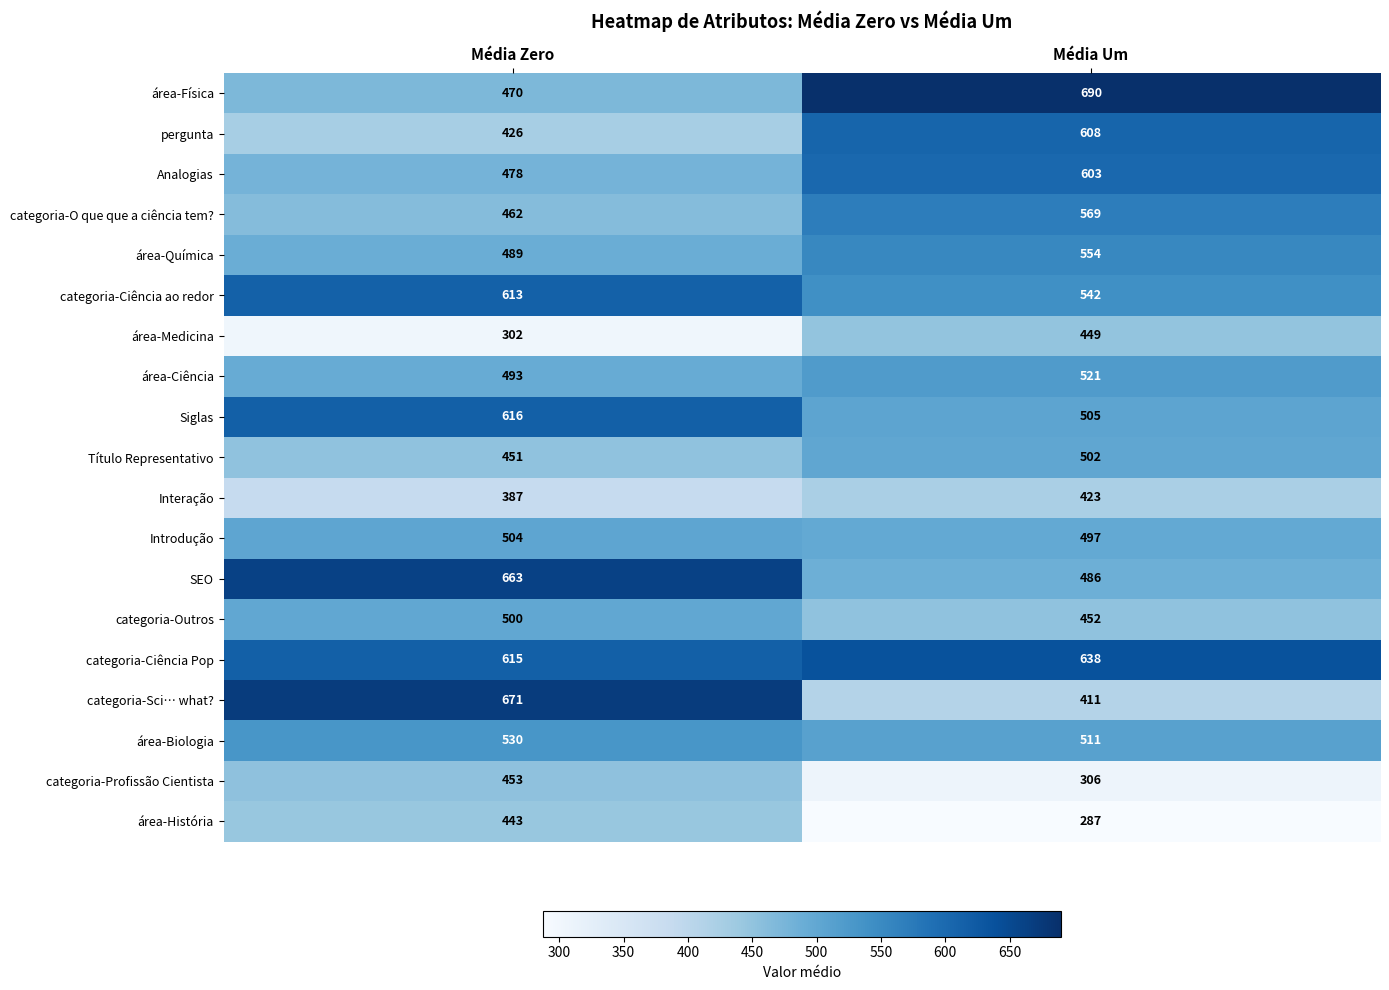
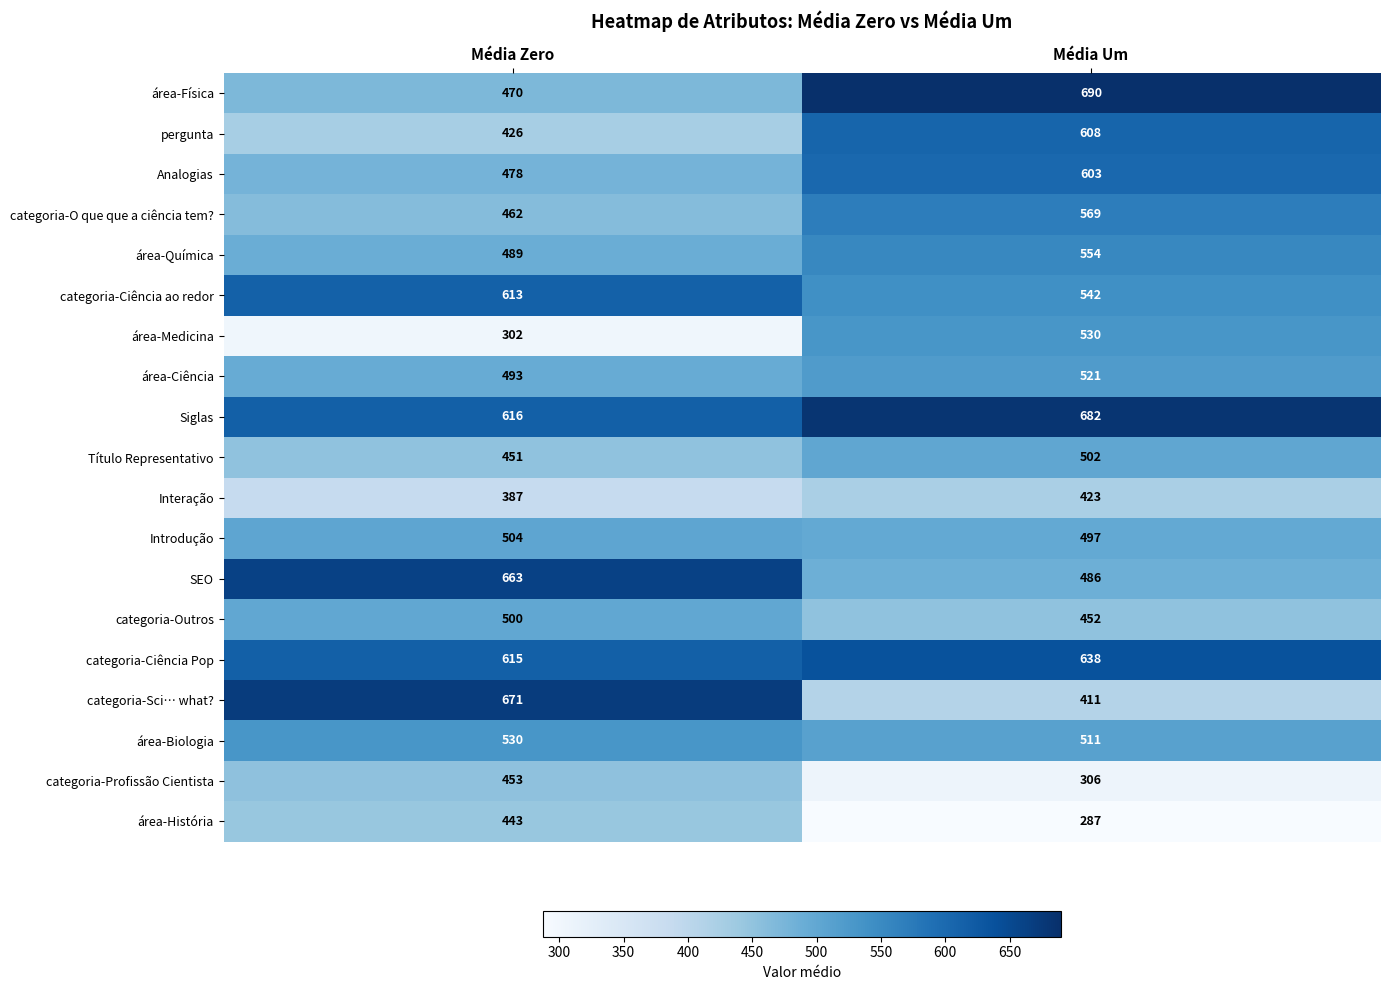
área-Medicina, Média Um: 449 -> 530
Siglas, Média Um: 505 -> 682
